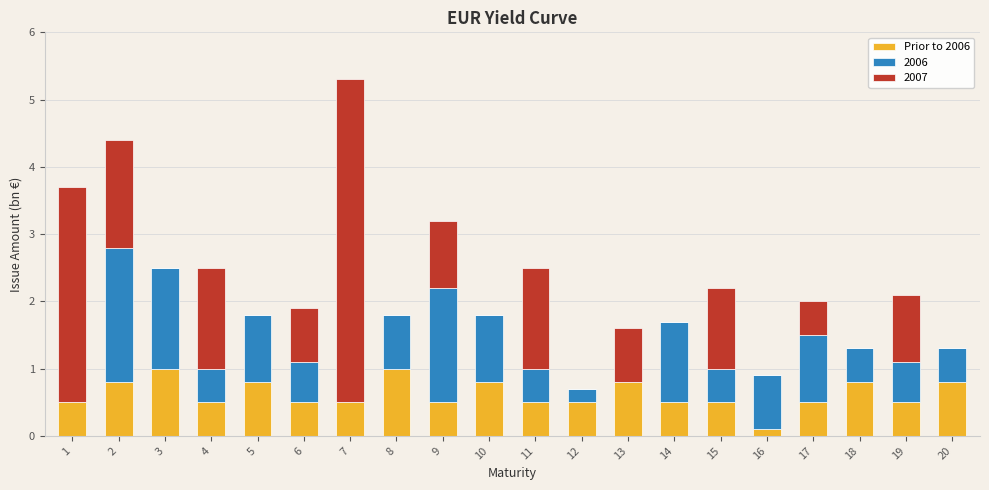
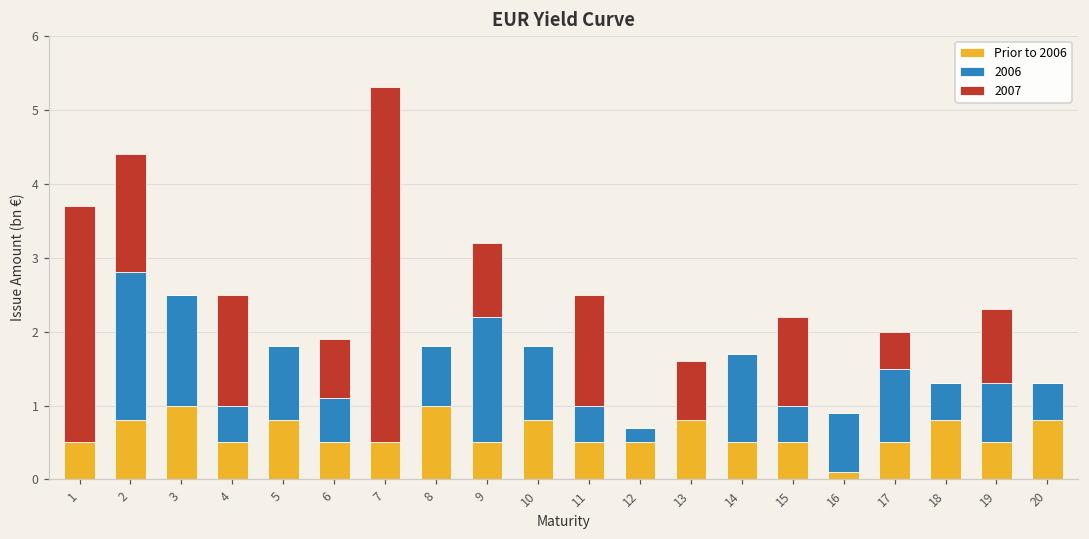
2006, 19: 0.6 -> 0.8
